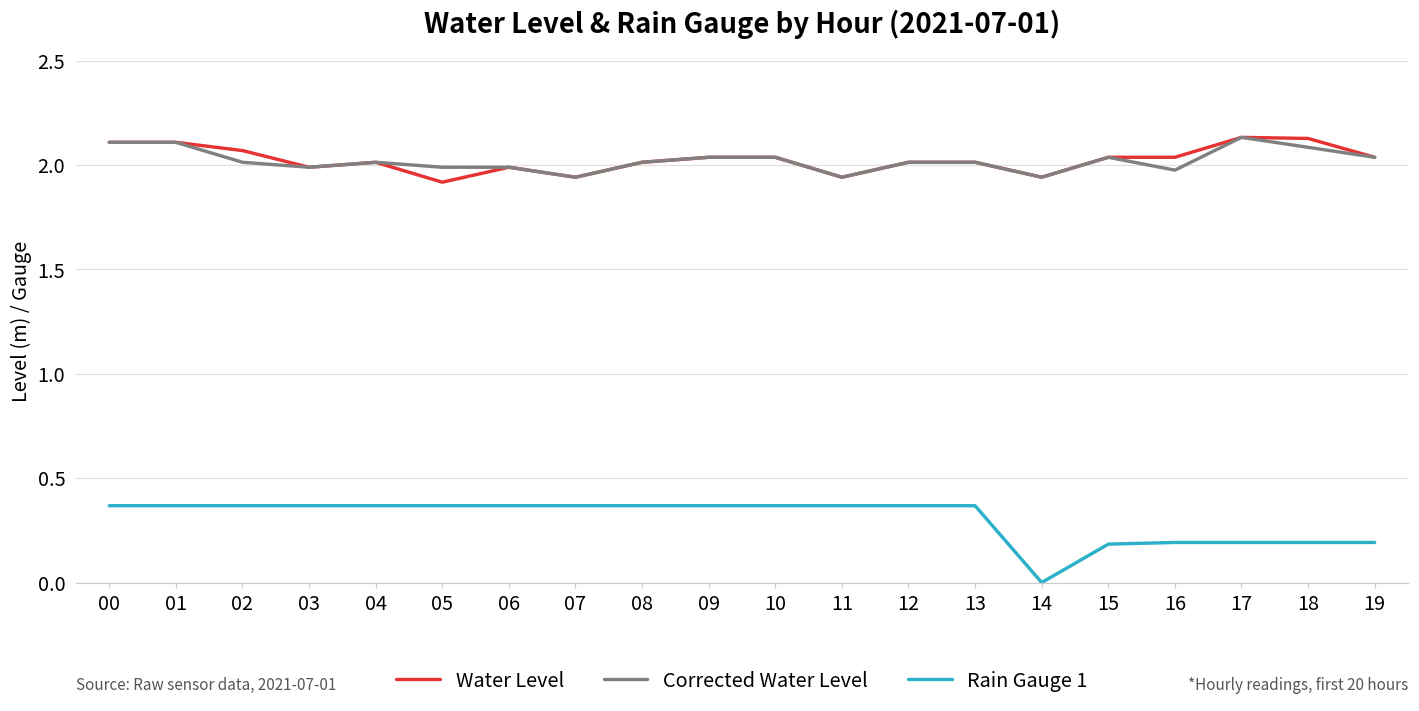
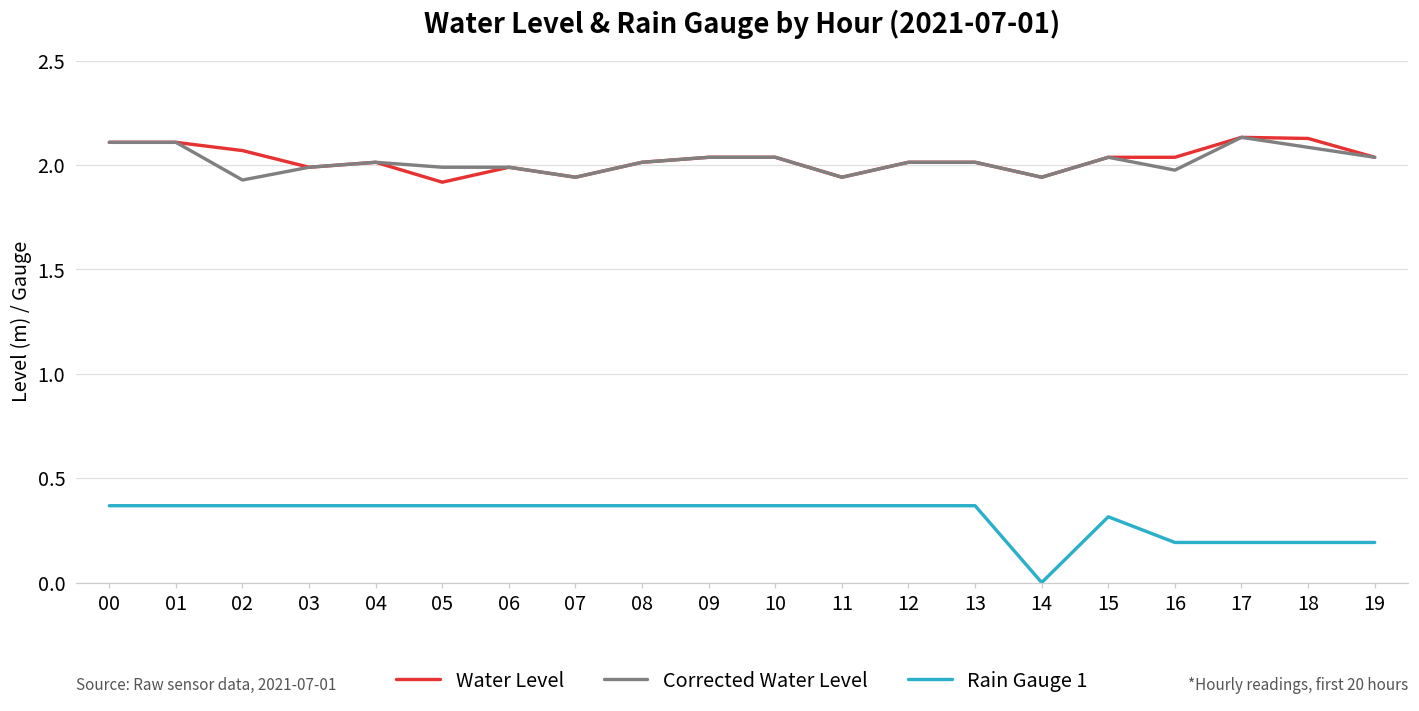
Corrected Water Level, 02: 2.01 -> 1.93
Rain Gauge 1, 15: 0.18 -> 0.32
